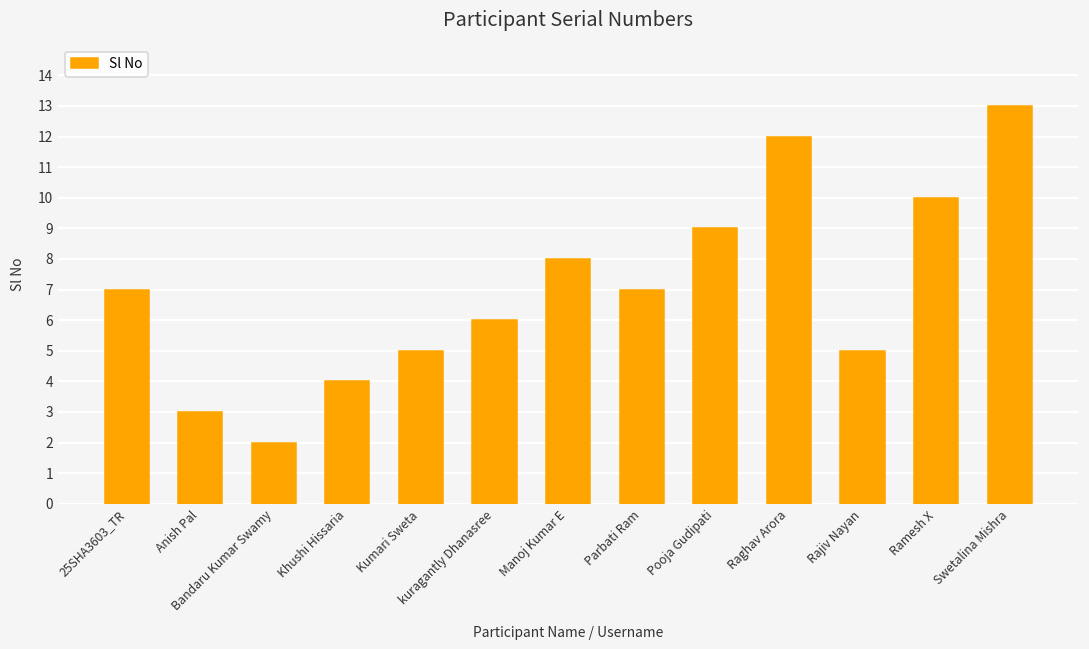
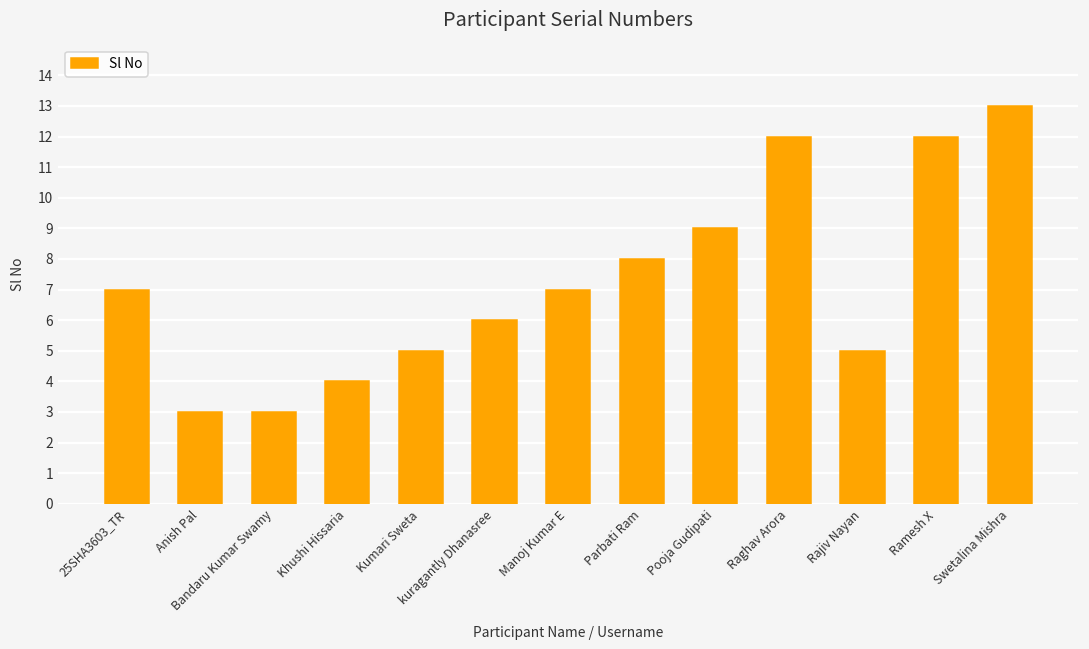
Bandaru Kumar Swamy: 2 -> 3
Manoj Kumar E: 8 -> 7
Parbati Ram: 7 -> 8
Ramesh X: 10 -> 12
